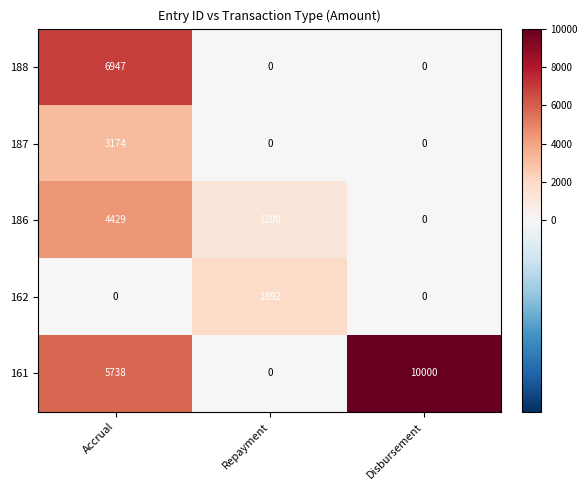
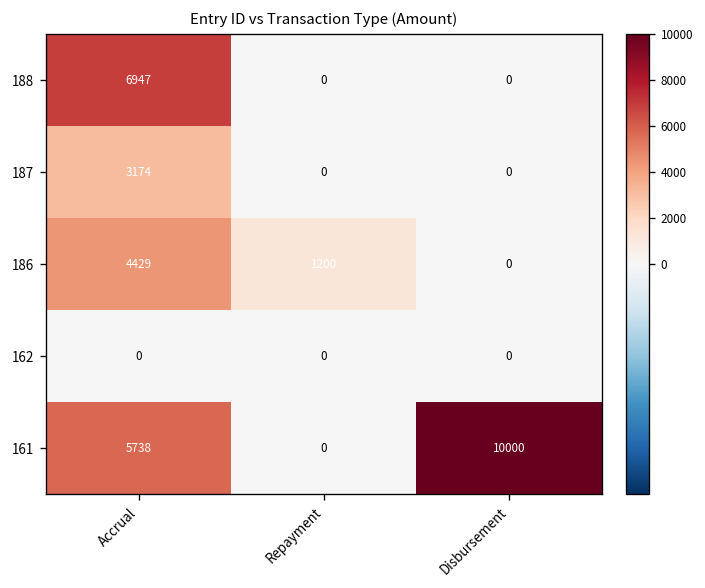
162, Repayment: 1892 -> 0
